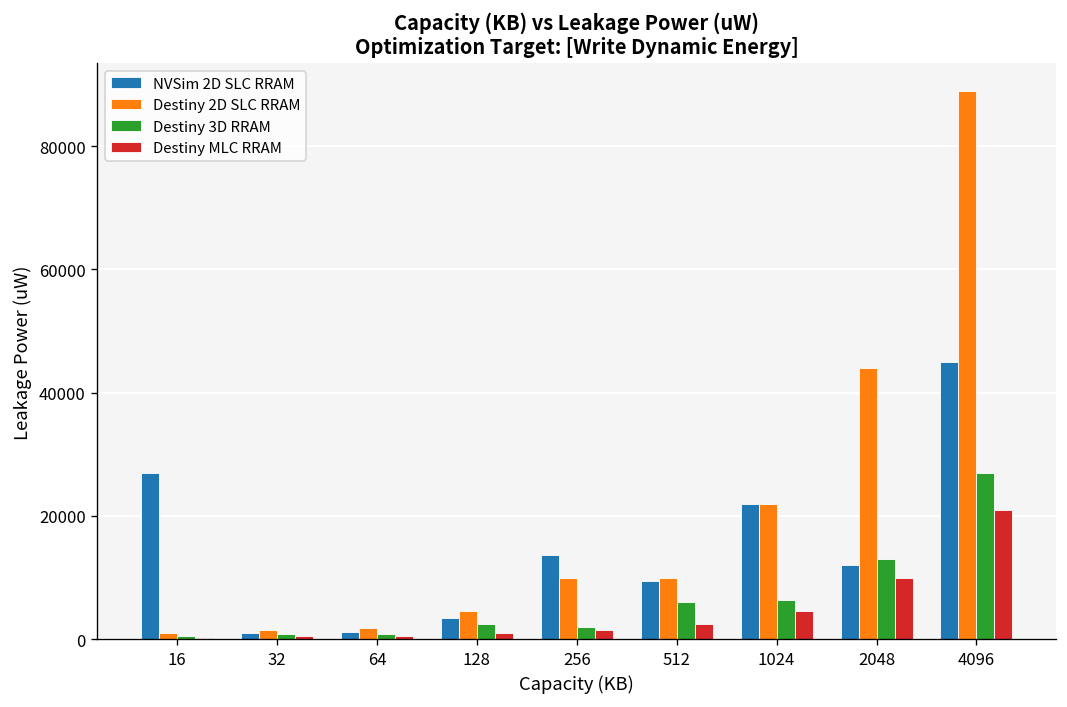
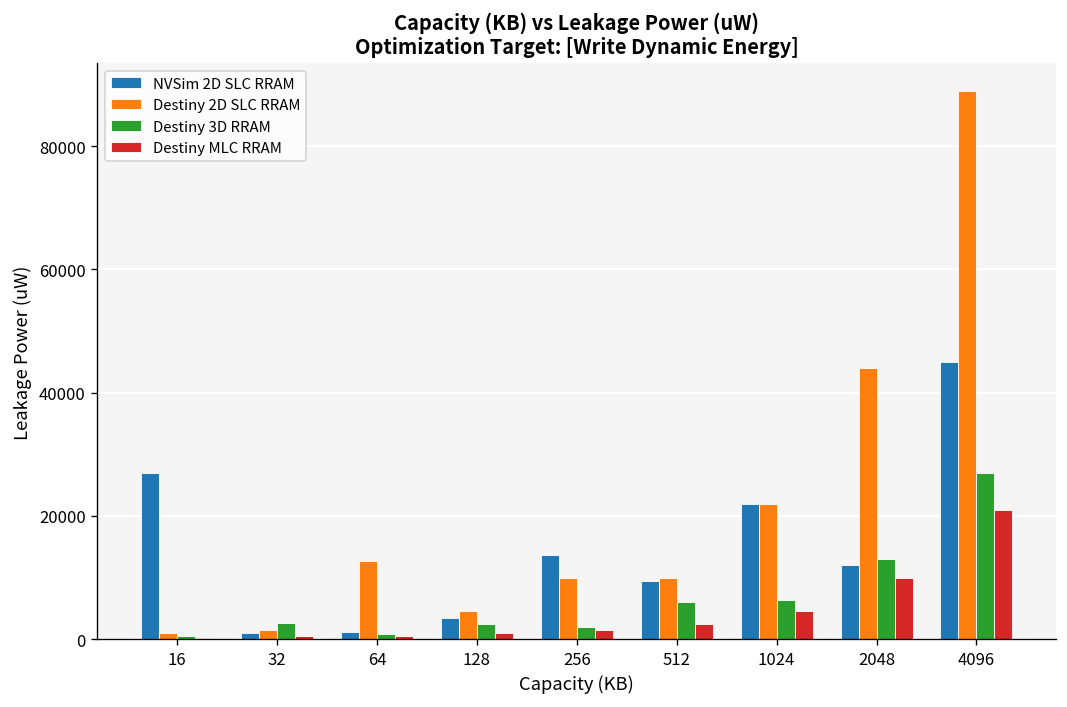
Destiny 3D RRAM, 32: 1000 -> 3000
Destiny 2D SLC RRAM, 64: 2000 -> 13000
